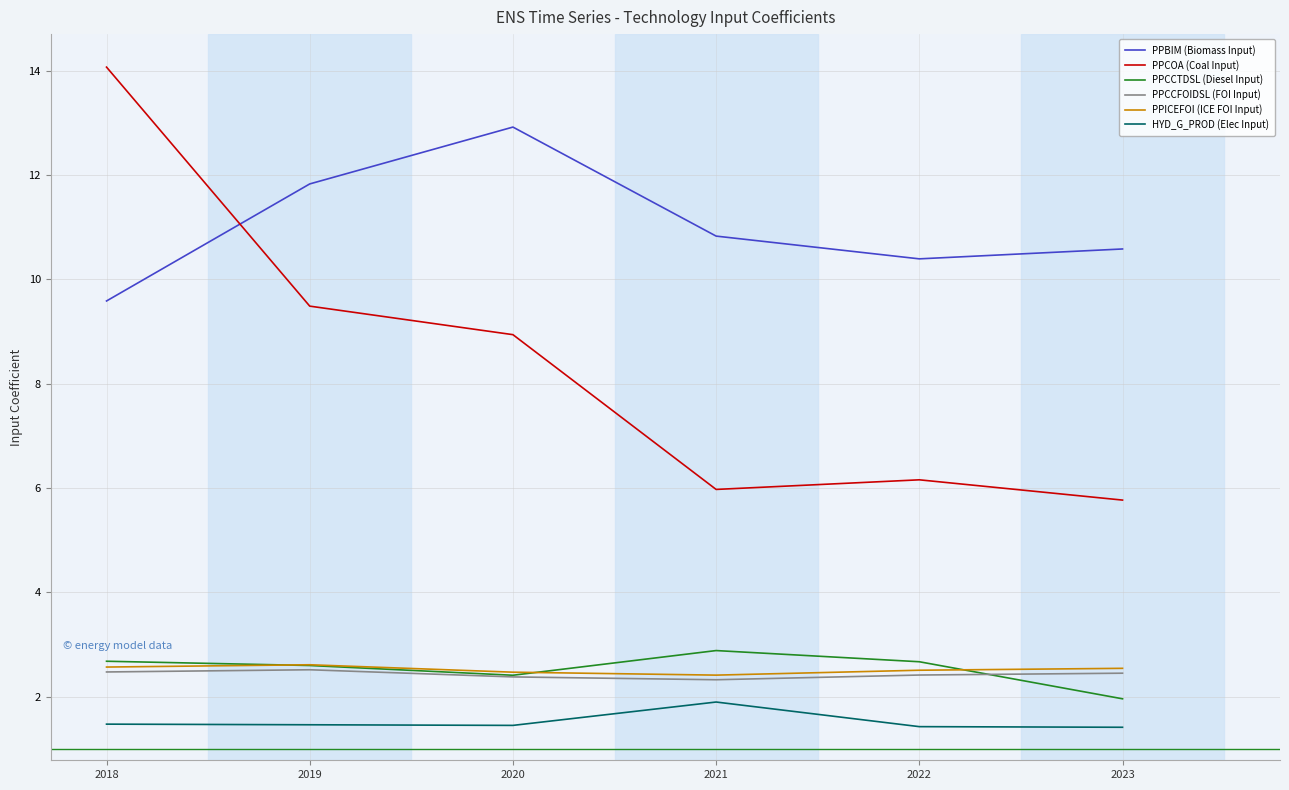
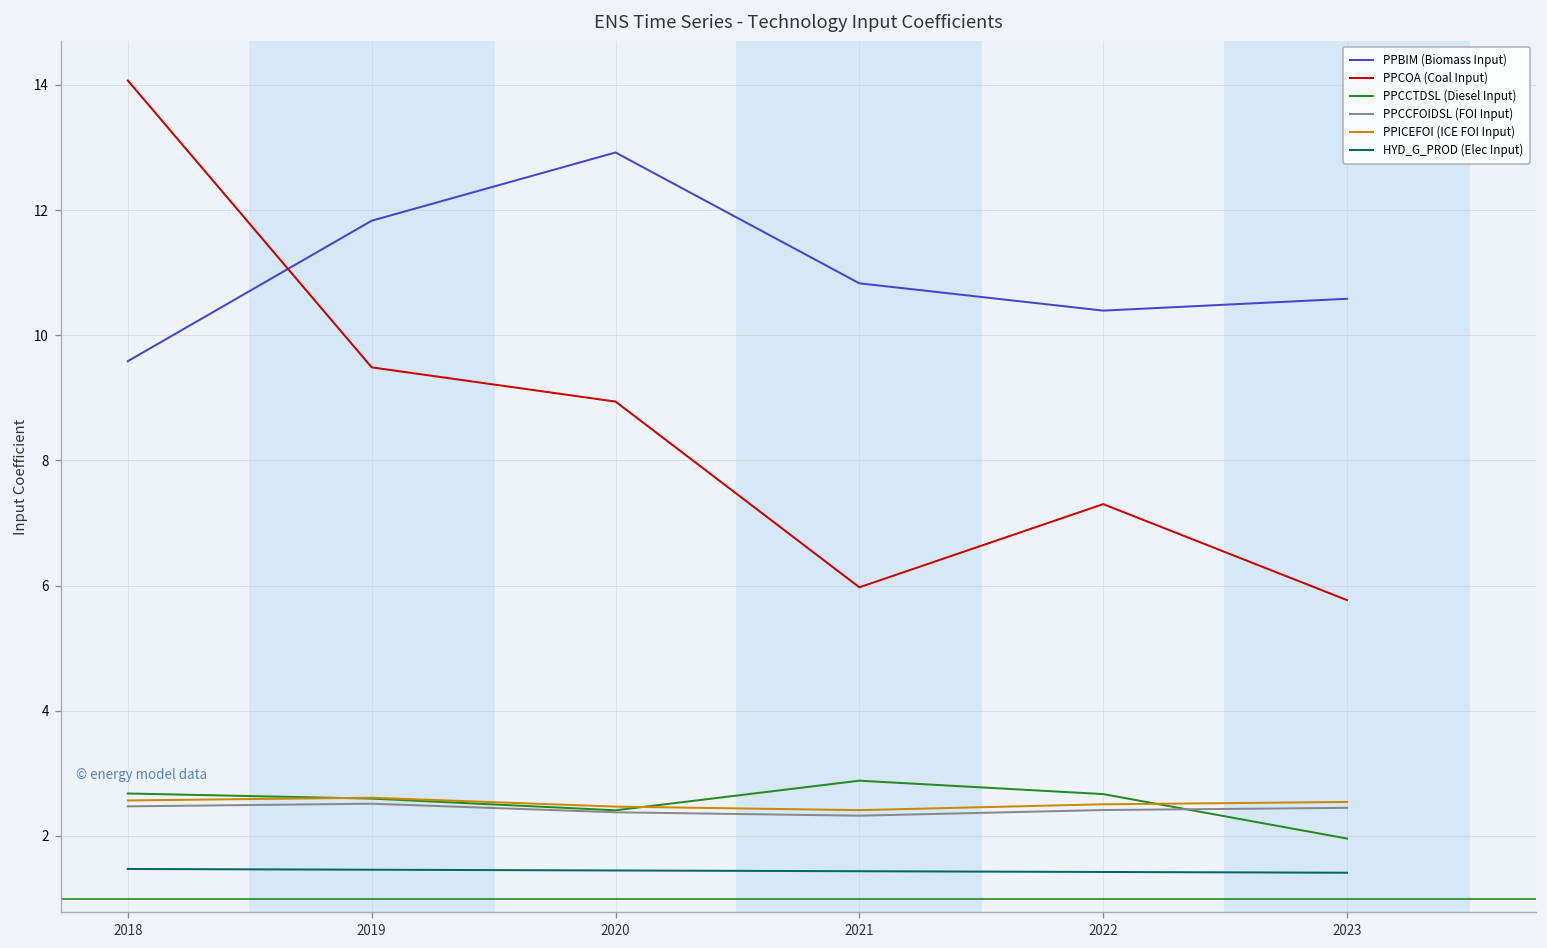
HYD_G_PROD (Elec Input), 2021: 1.9 -> 1.4
PPCOA (Coal Input), 2022: 6.2 -> 7.3
